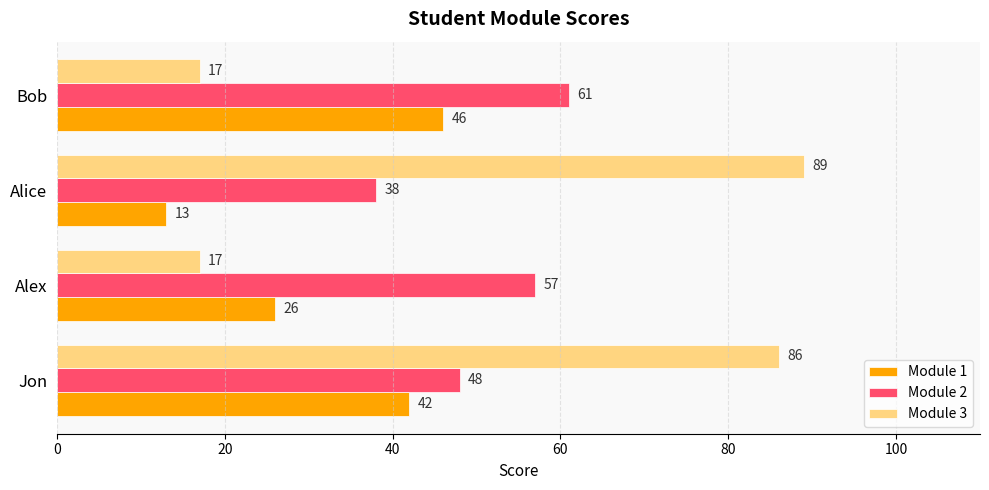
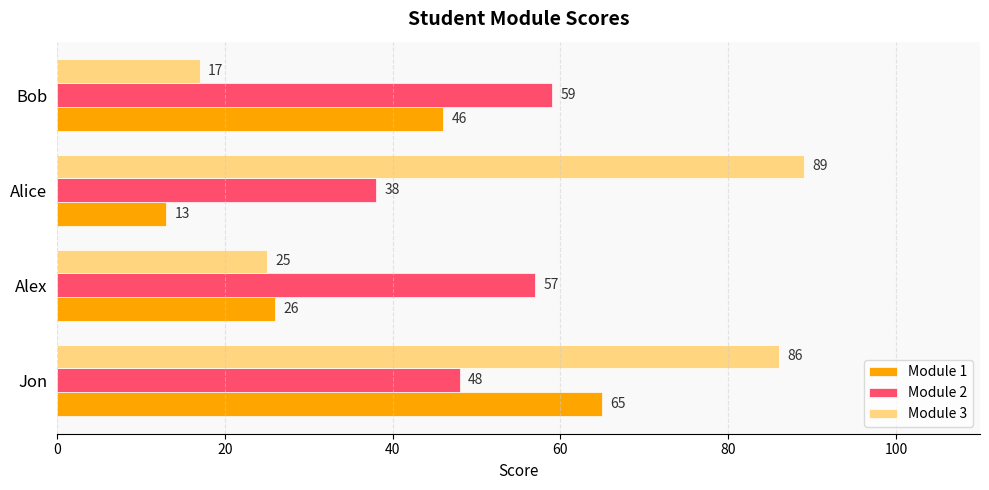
Module 2, Bob: 61 -> 59
Module 3, Alex: 17 -> 25
Module 1, Jon: 42 -> 65
